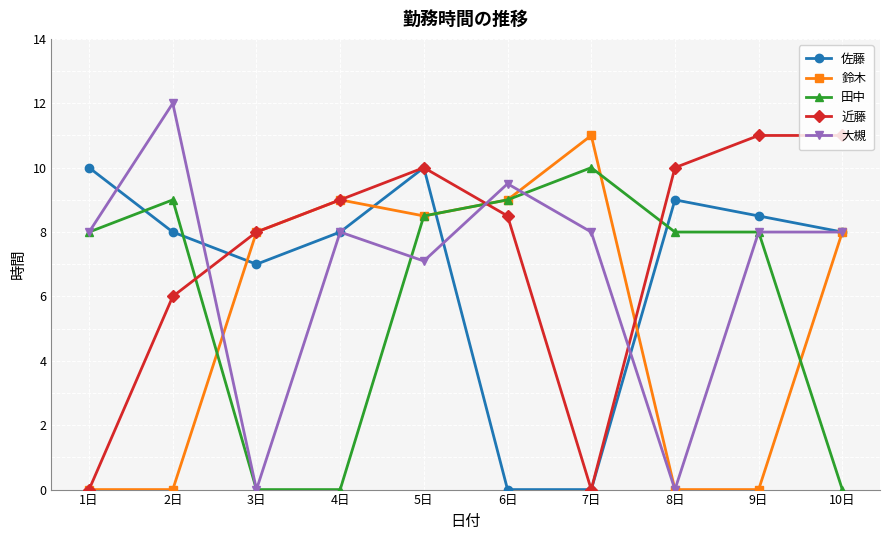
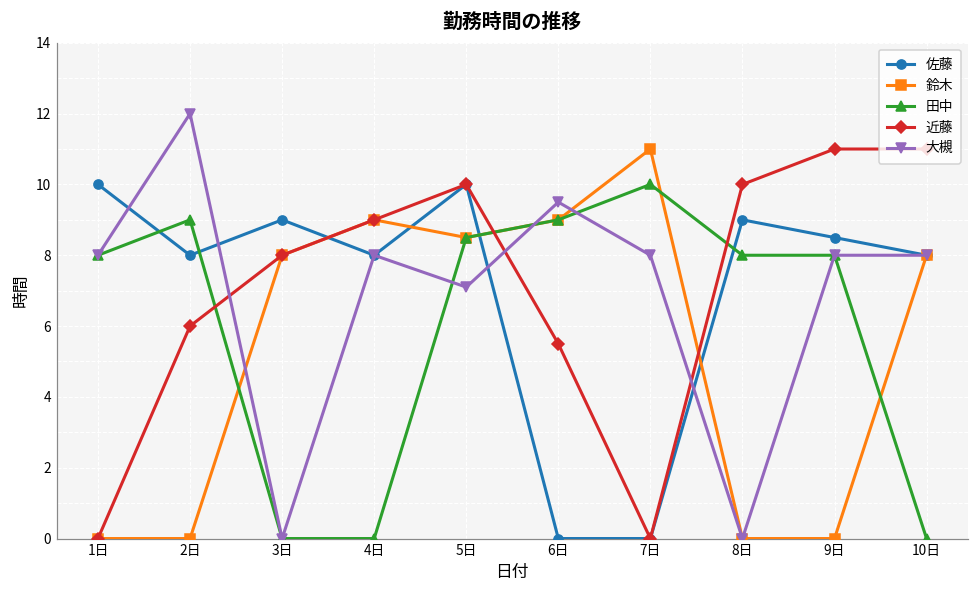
佐藤, 3日: 7 -> 9
近藤, 6日: 8.5 -> 5.5
